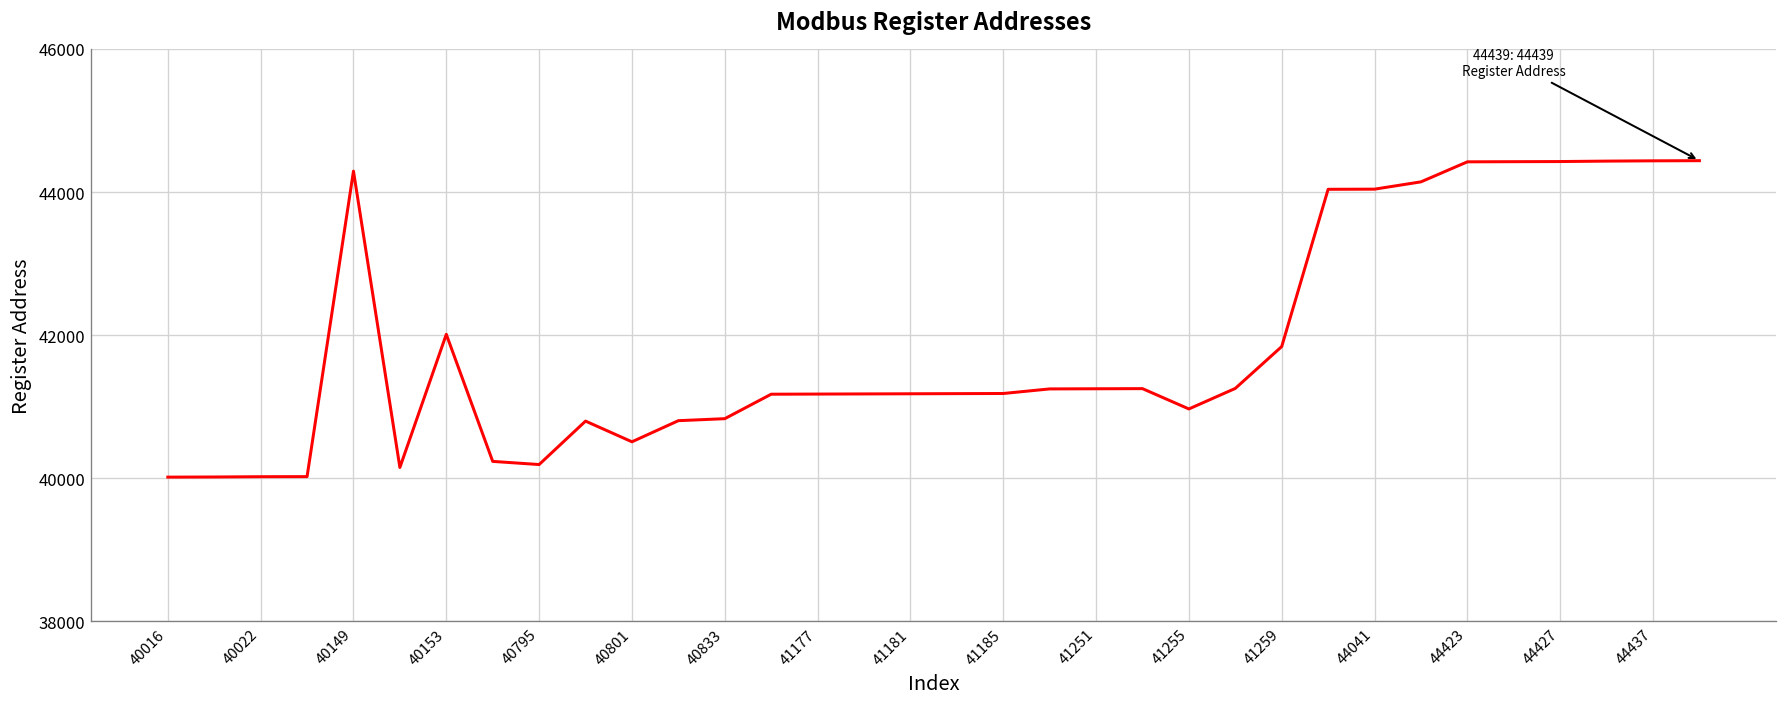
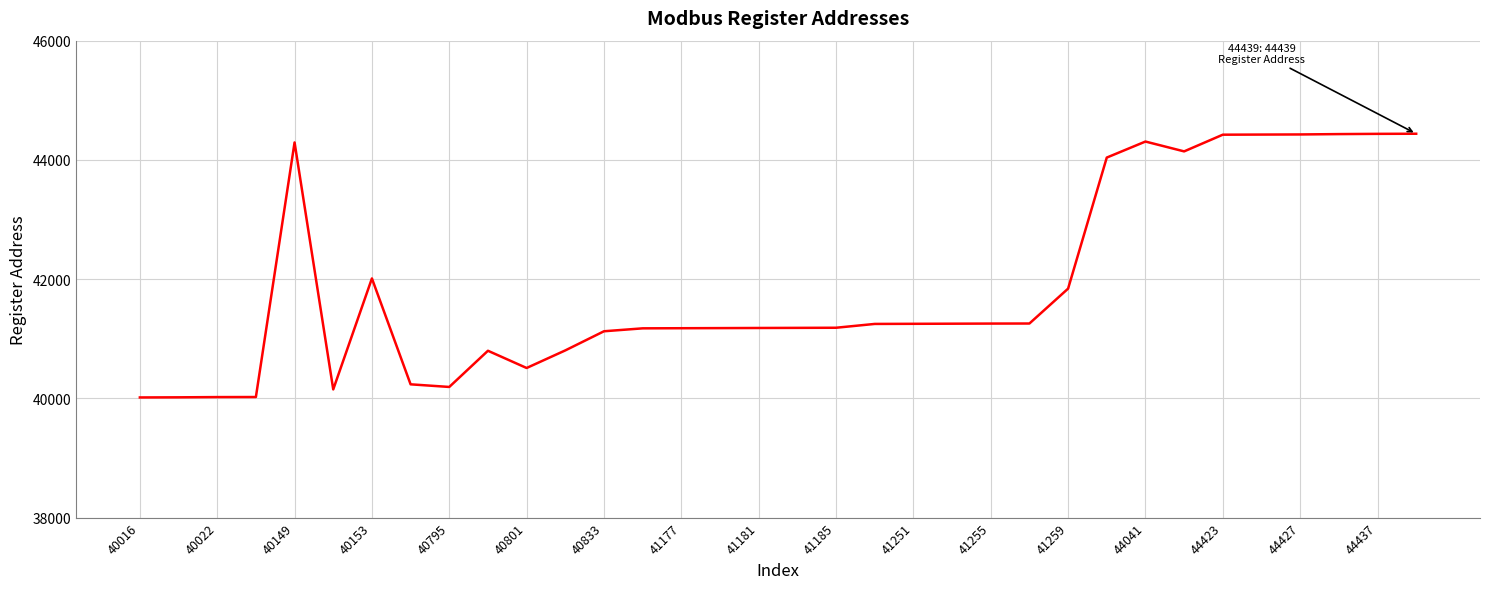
40833: 40800 -> 41100
41255: 41000 -> 41300
44041: 44000 -> 44300
